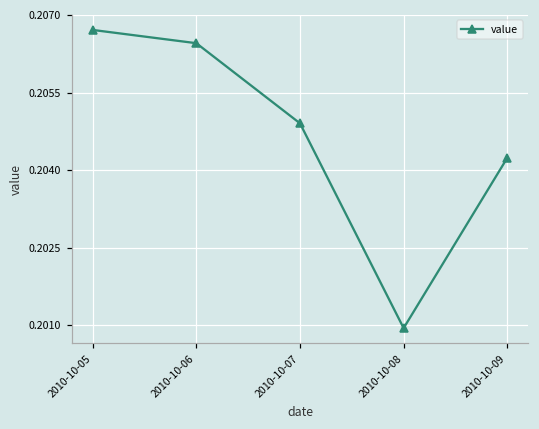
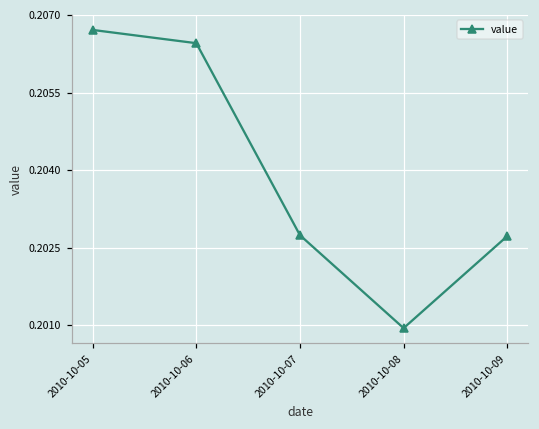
2010-10-07: 0.2049 -> 0.2027
2010-10-09: 0.2042 -> 0.2027
